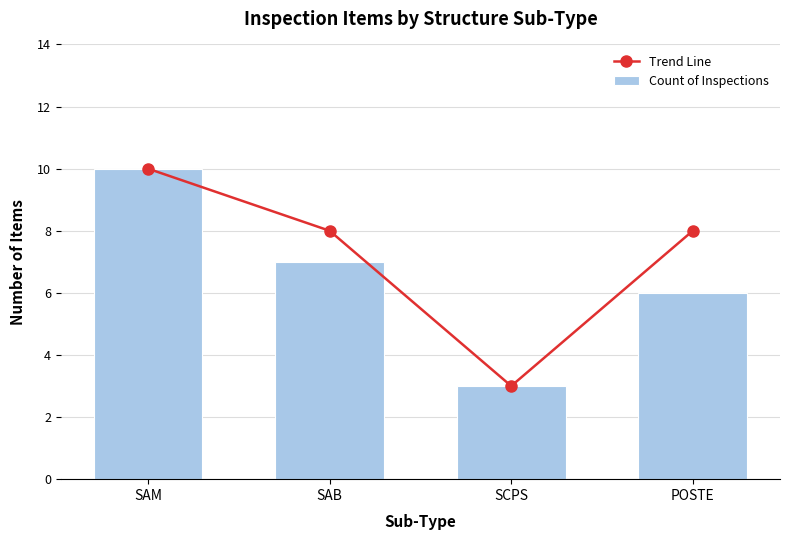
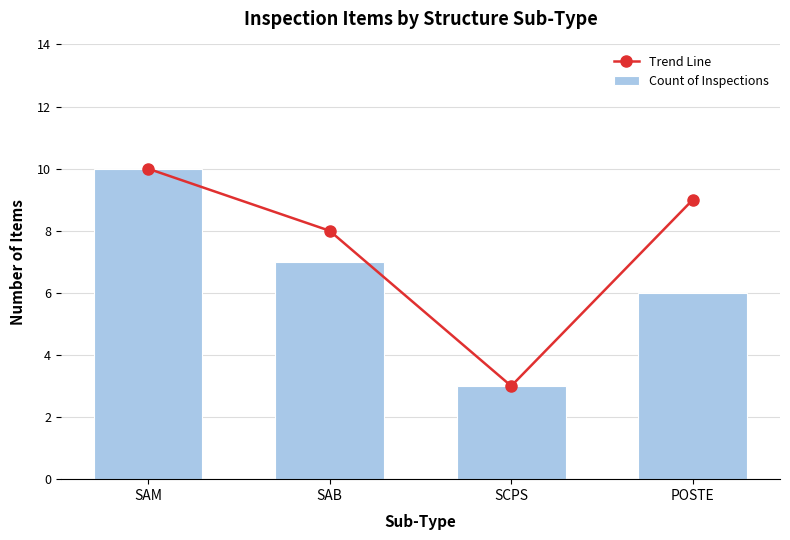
Trend Line, POSTE: 8 -> 9
